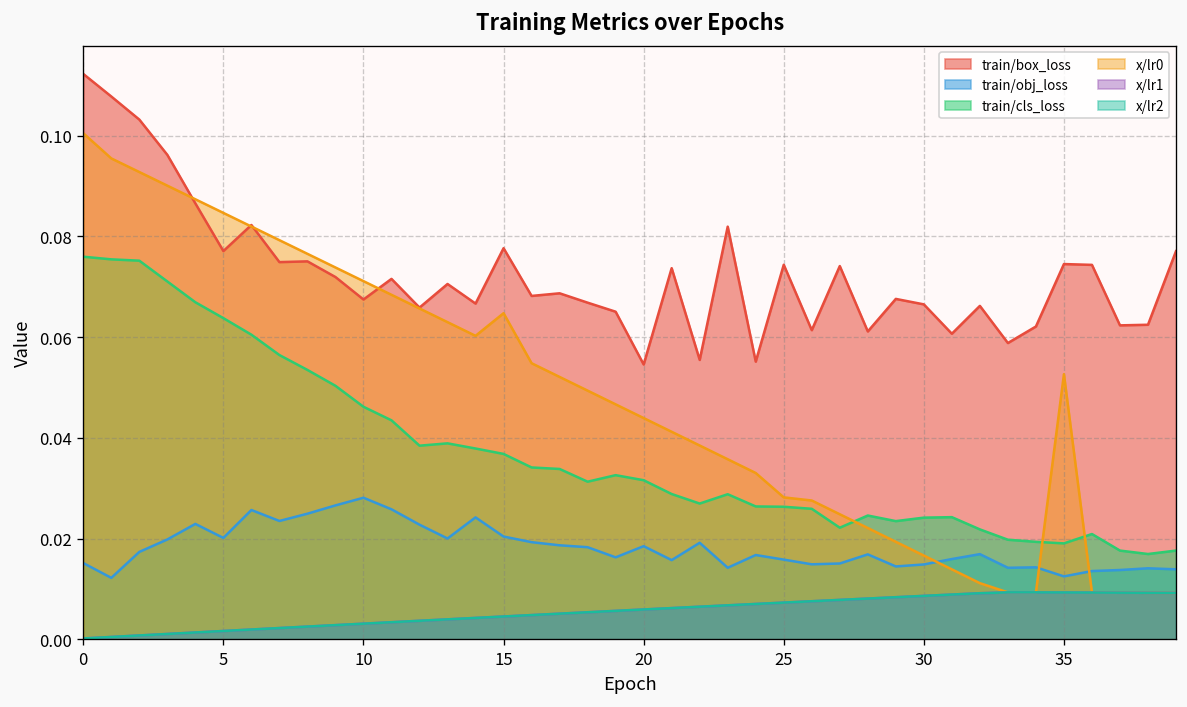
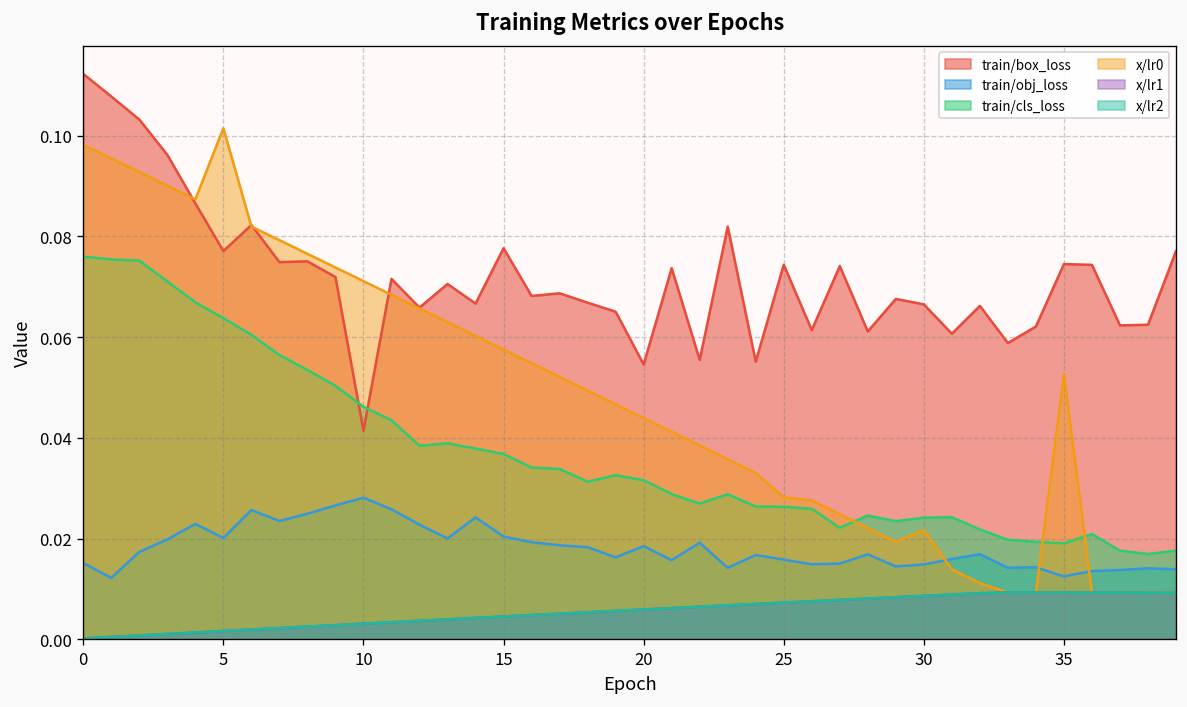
x/lr0, 0: 0.101 -> 0.098
x/lr0, 5: 0.085 -> 0.101
train/box_loss, 10: 0.067 -> 0.041
x/lr0, 15: 0.065 -> 0.058
x/lr0, 30: 0.017 -> 0.022
